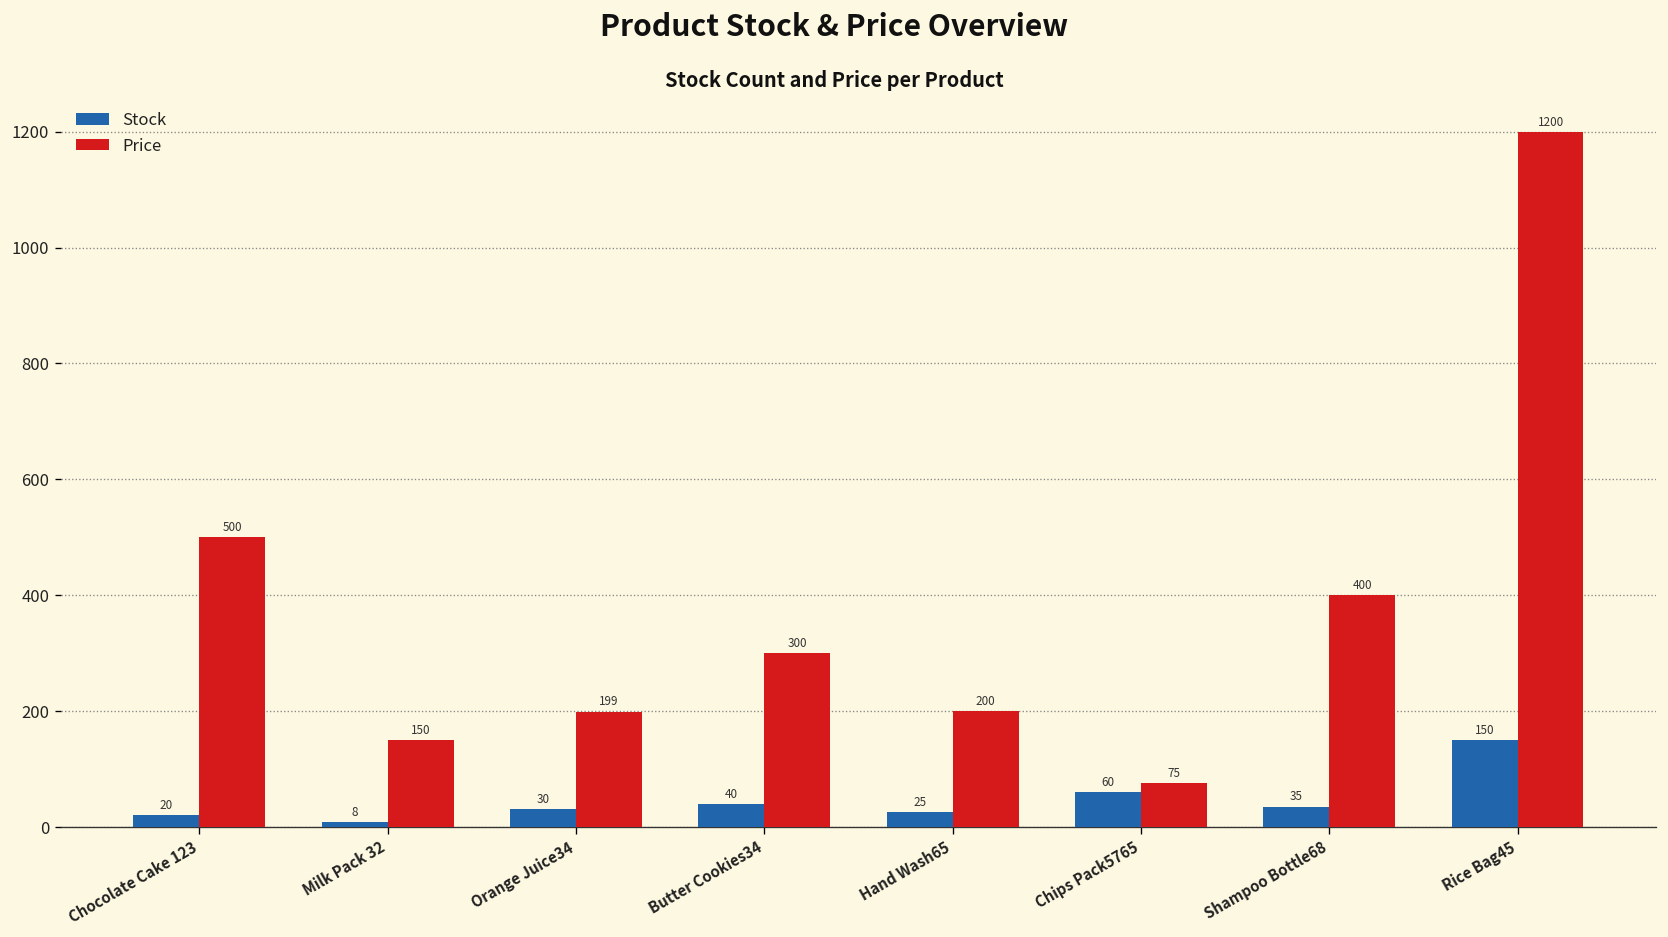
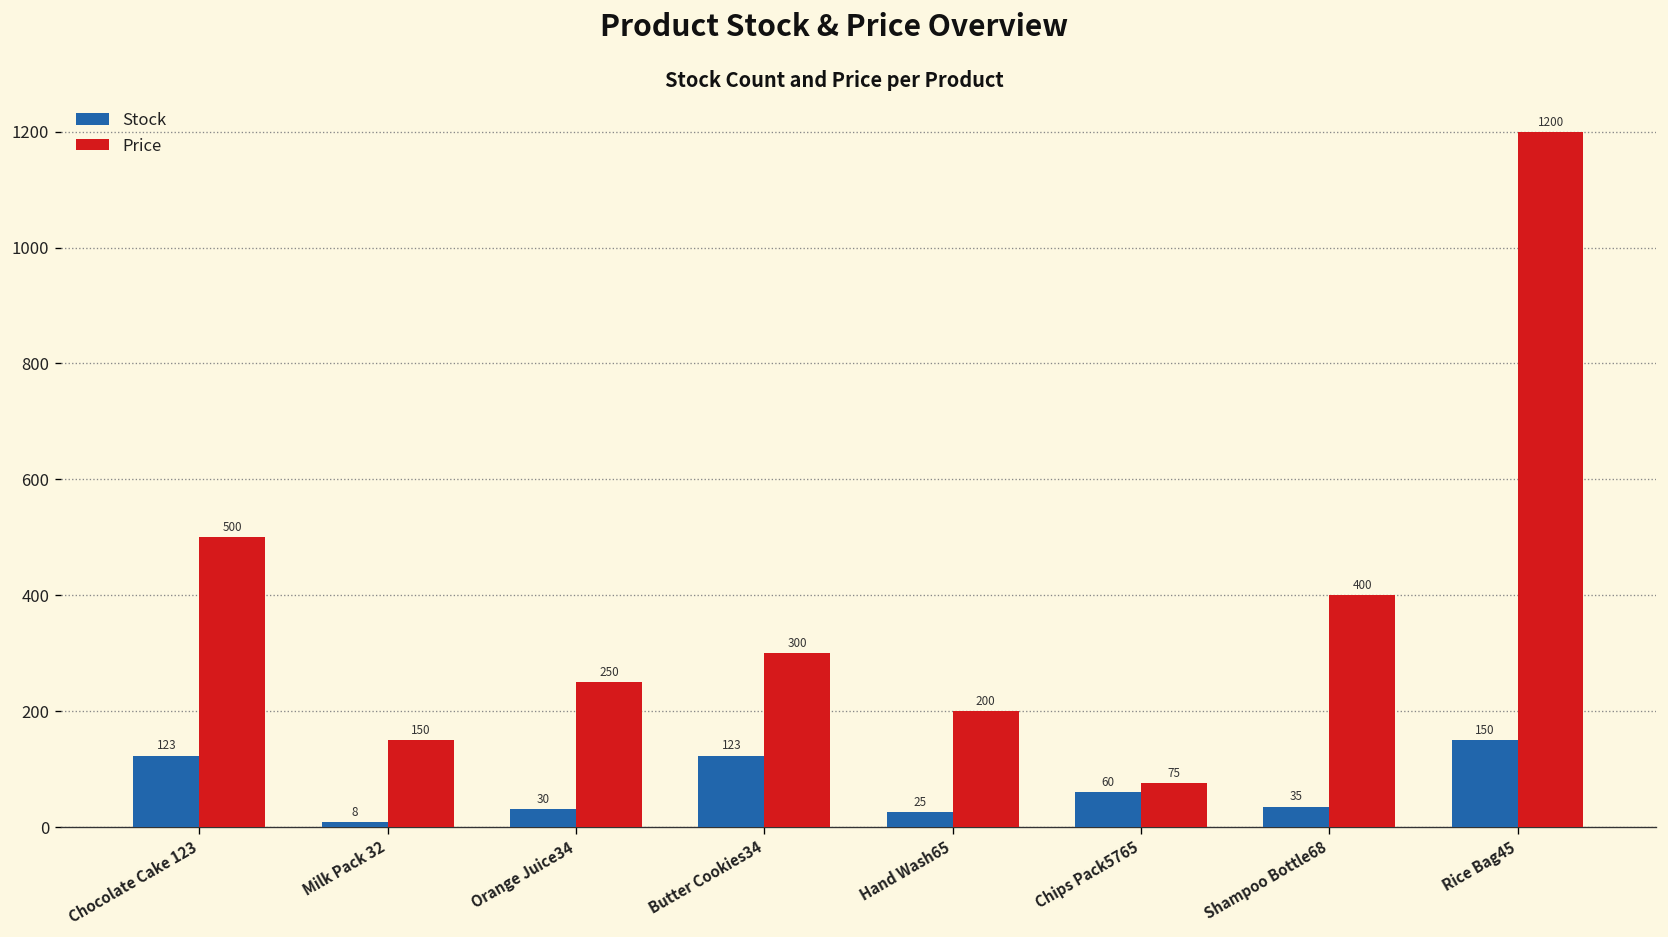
Stock, Chocolate Cake 123: 20 -> 123
Price, Orange Juice34: 199 -> 250
Stock, Butter Cookies34: 40 -> 123
